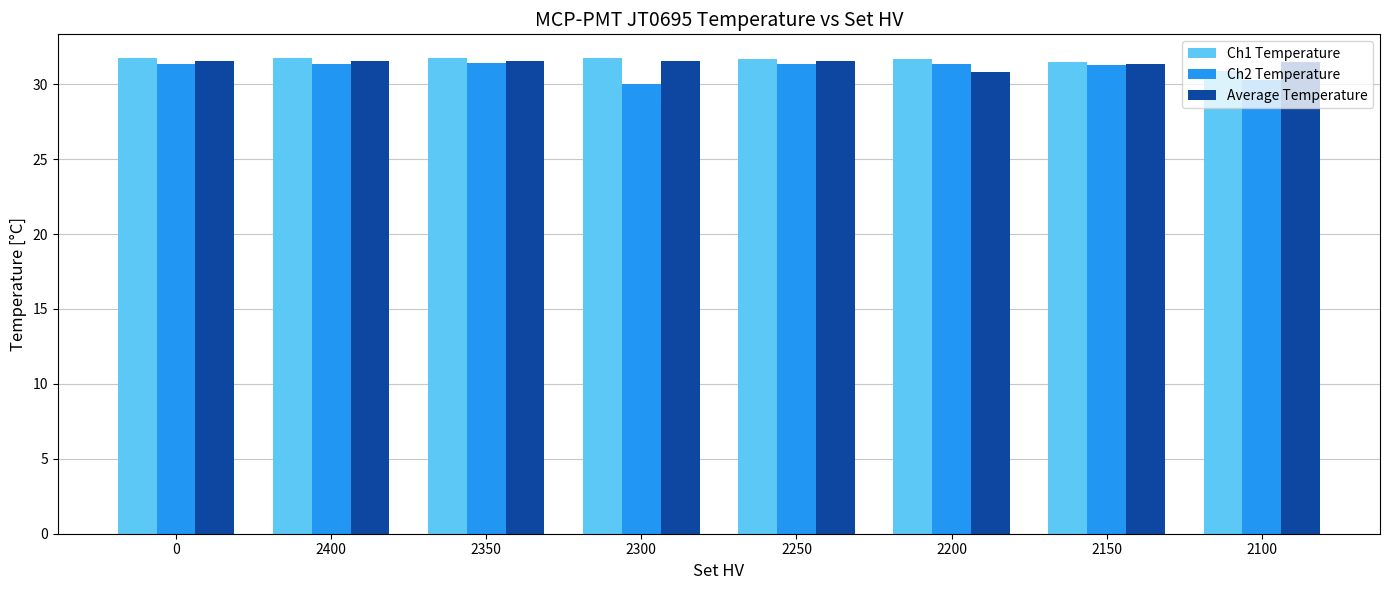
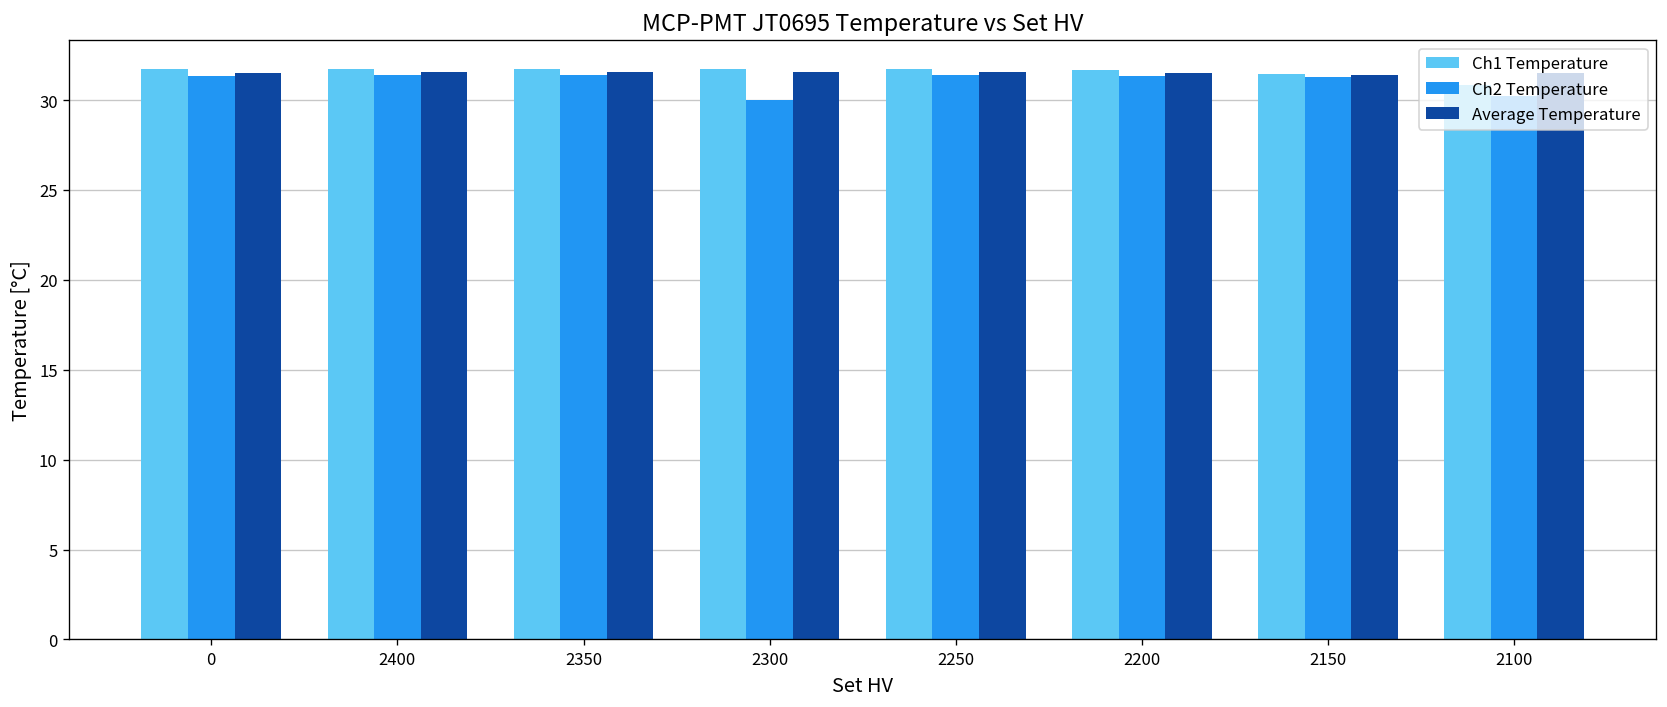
Average Temperature, 2200: 30.8 -> 31.5
